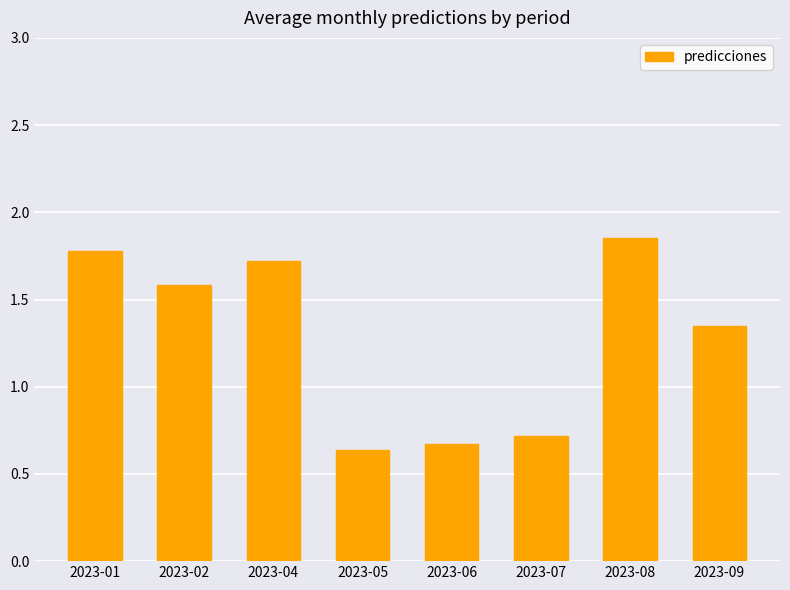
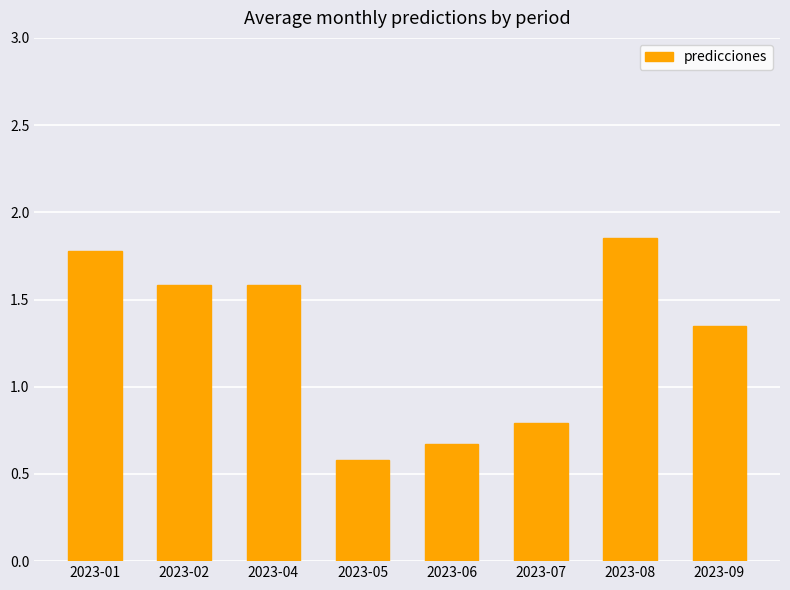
2023-04: 1.72 -> 1.59
2023-05: 0.64 -> 0.58
2023-07: 0.72 -> 0.79
